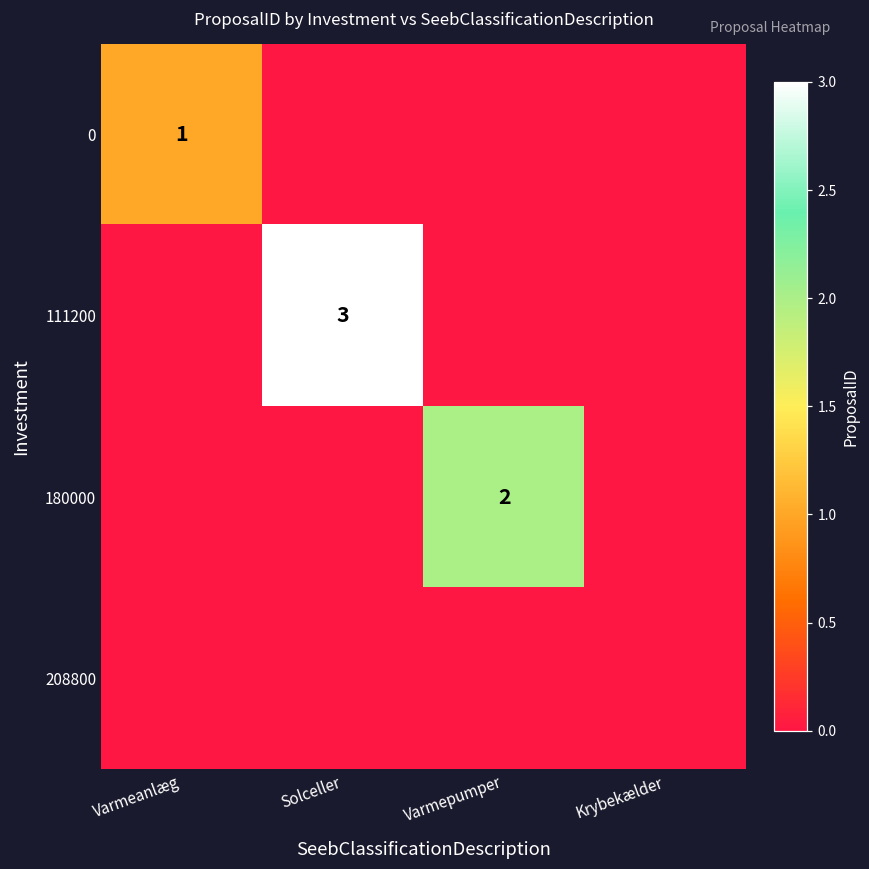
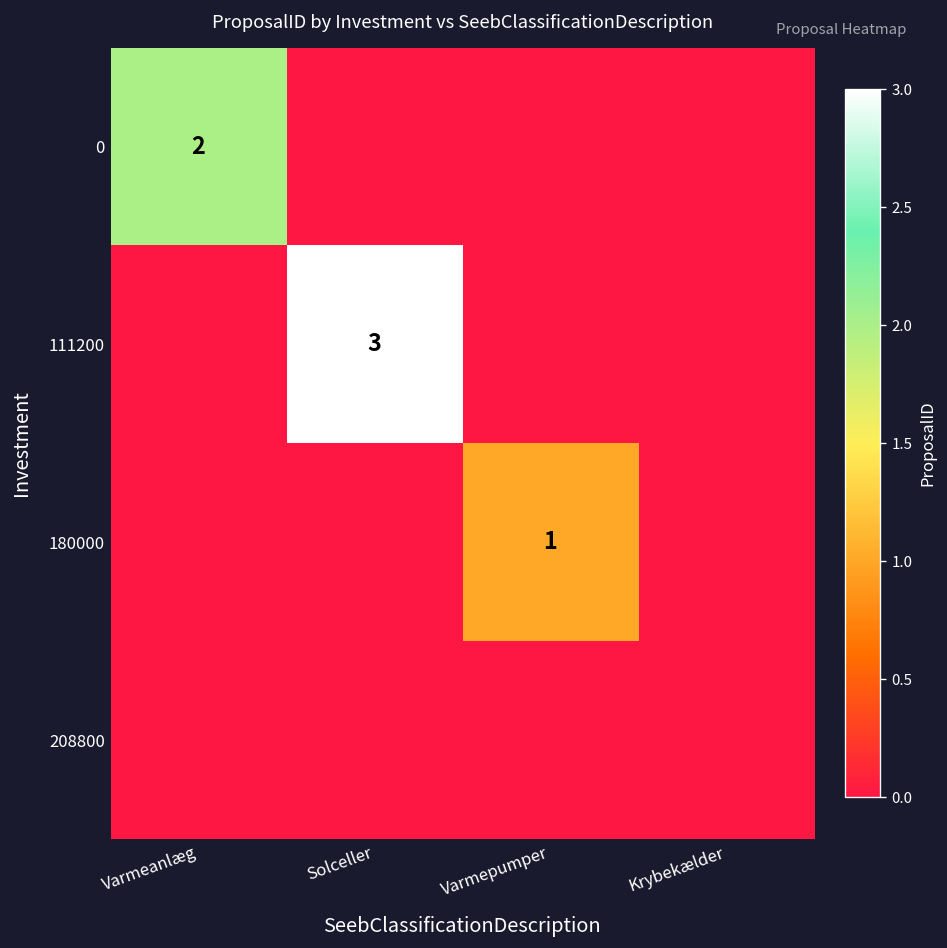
0, Varmeanlæg: 1 -> 2
180000, Varmepumper: 2 -> 1
